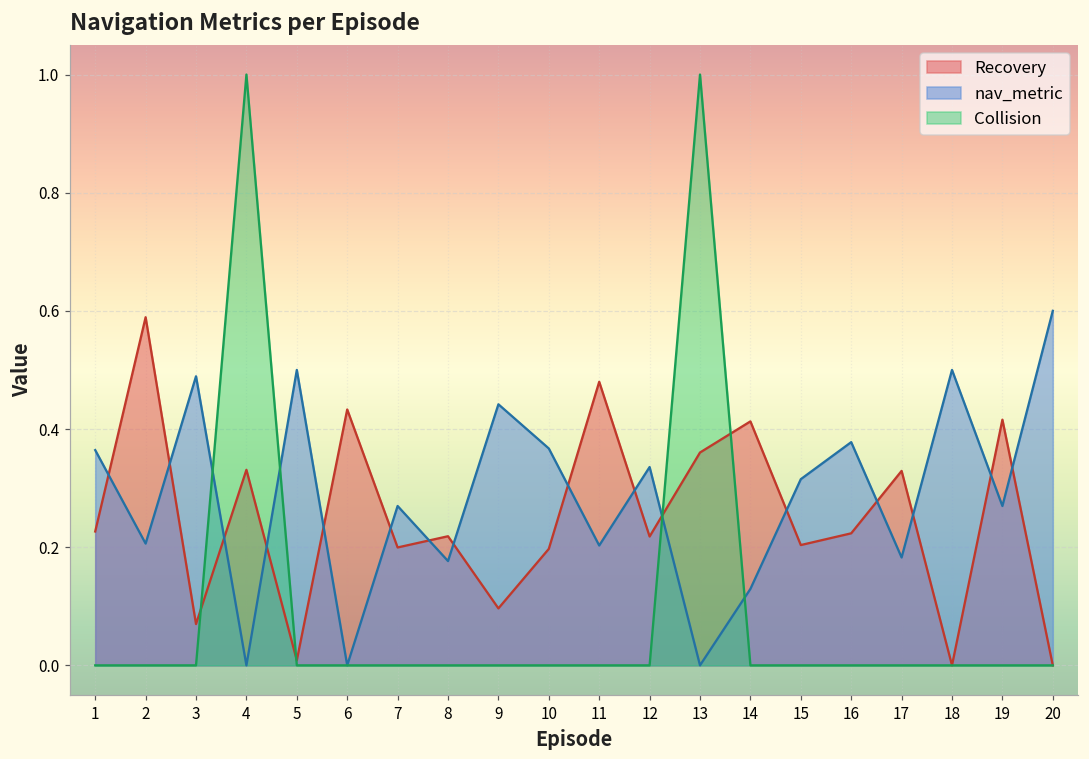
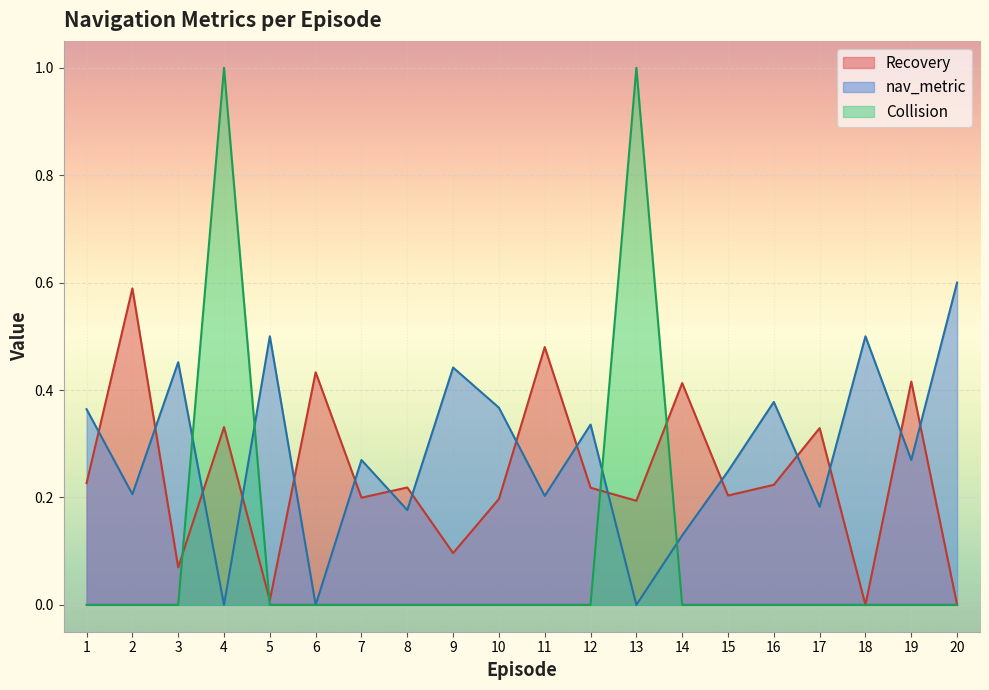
nav_metric, 3: 0.49 -> 0.45
Recovery, 13: 0.36 -> 0.19
nav_metric, 15: 0.32 -> 0.25
